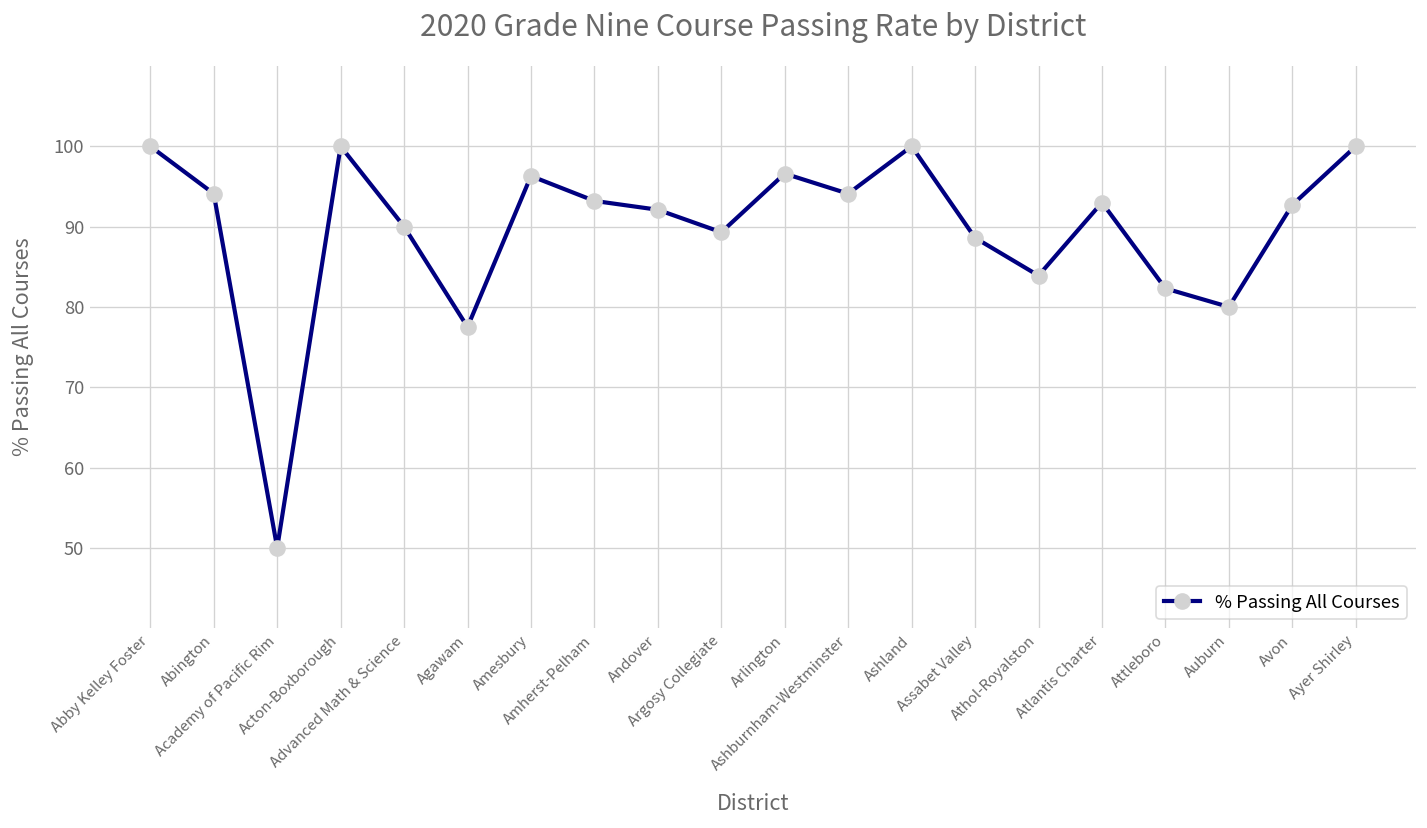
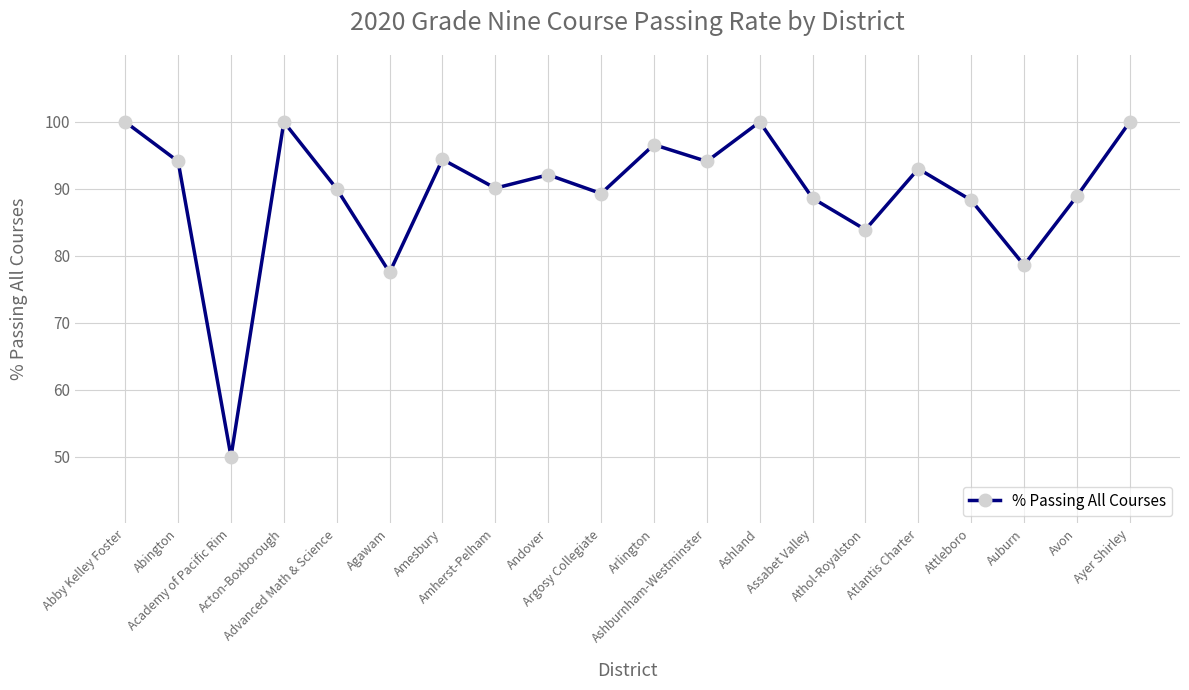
Amesbury: 96 -> 94
Amherst-Pelham: 93 -> 90
Attleboro: 82 -> 88
Auburn: 80 -> 79
Avon: 93 -> 89
